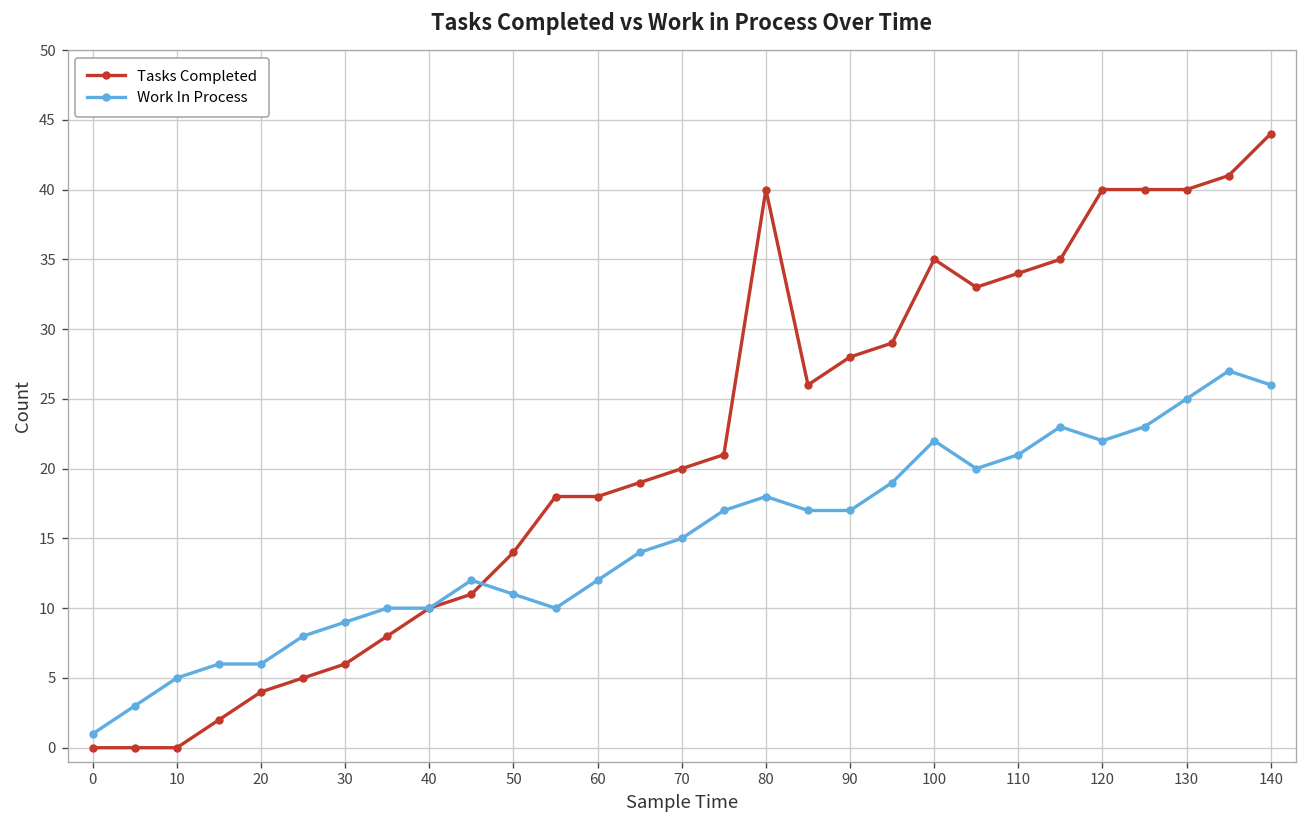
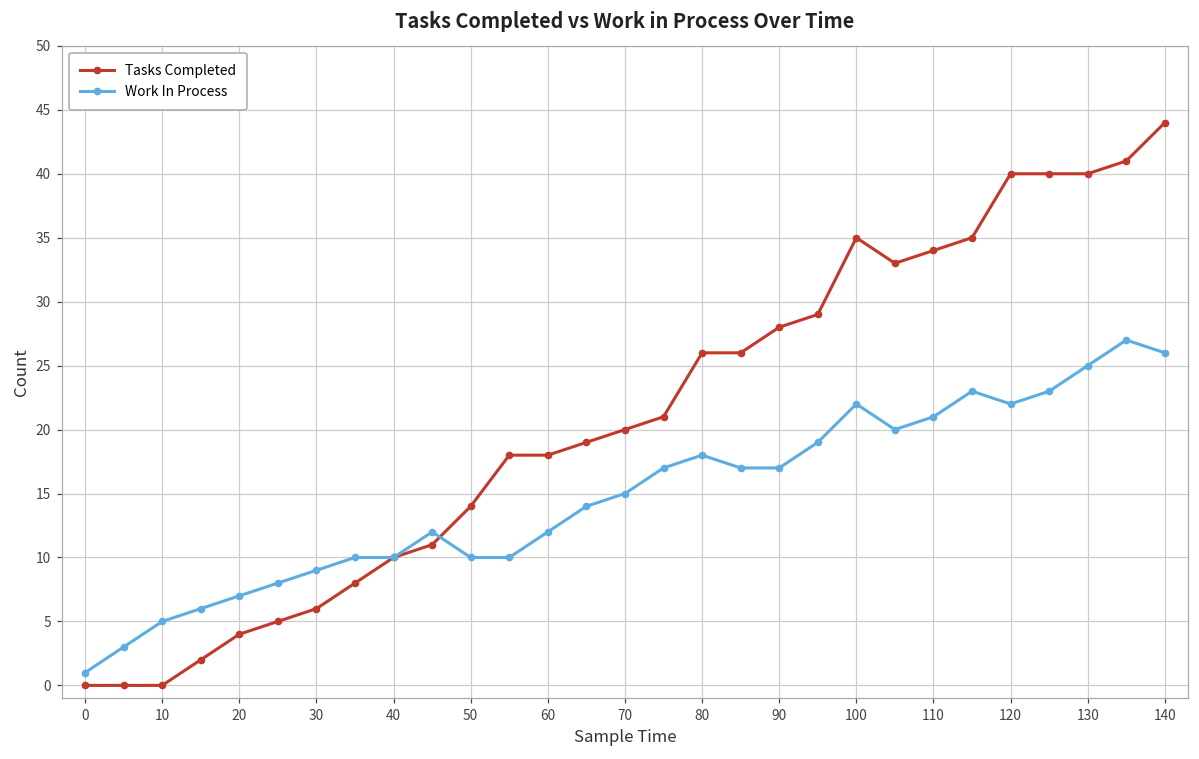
Work In Process, 20: 6 -> 7
Work In Process, 50: 11 -> 10
Tasks Completed, 80: 40 -> 26
